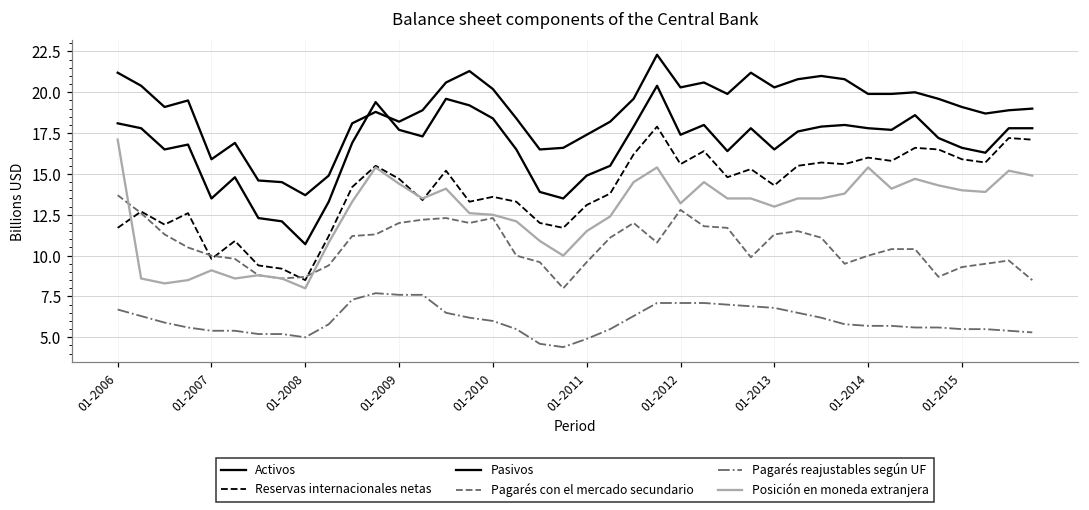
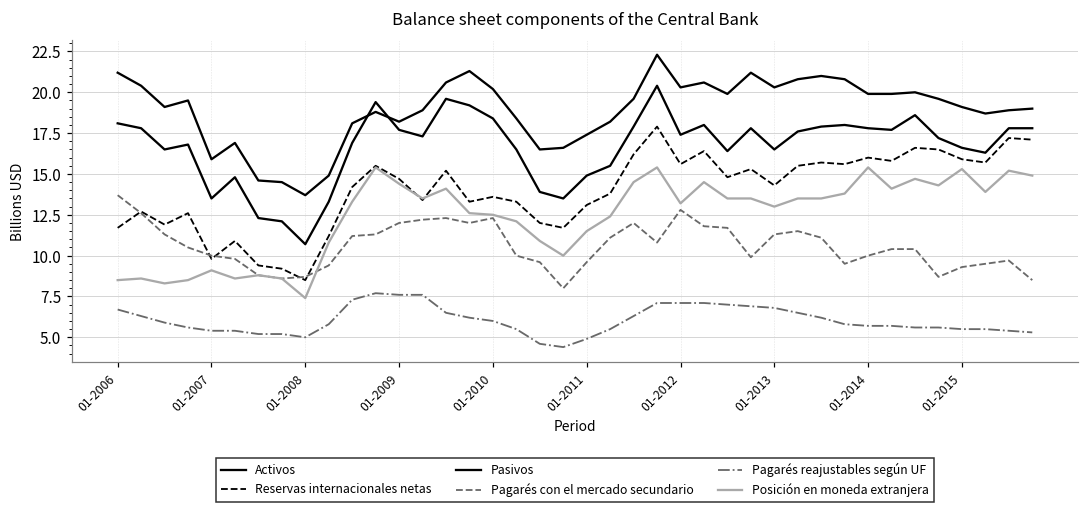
Posición en moneda extranjera, 01-2006: 17.1 -> 8.5
Posición en moneda extranjera, 01-2008: 8.0 -> 7.4
Posición en moneda extranjera, 01-2015: 14.0 -> 15.3
